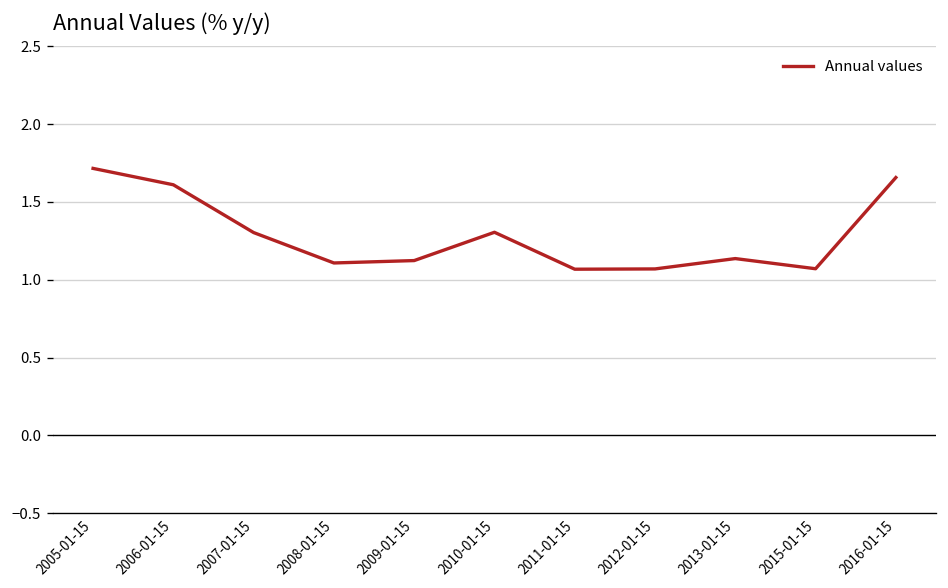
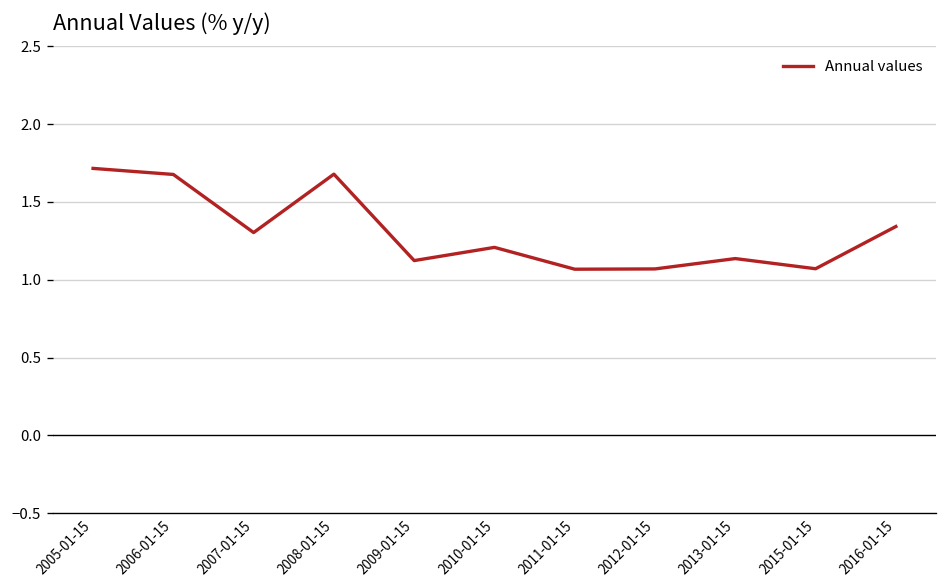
2006-01-15: 1.61 -> 1.68
2008-01-15: 1.11 -> 1.68
2010-01-15: 1.31 -> 1.21
2016-01-15: 1.66 -> 1.34
